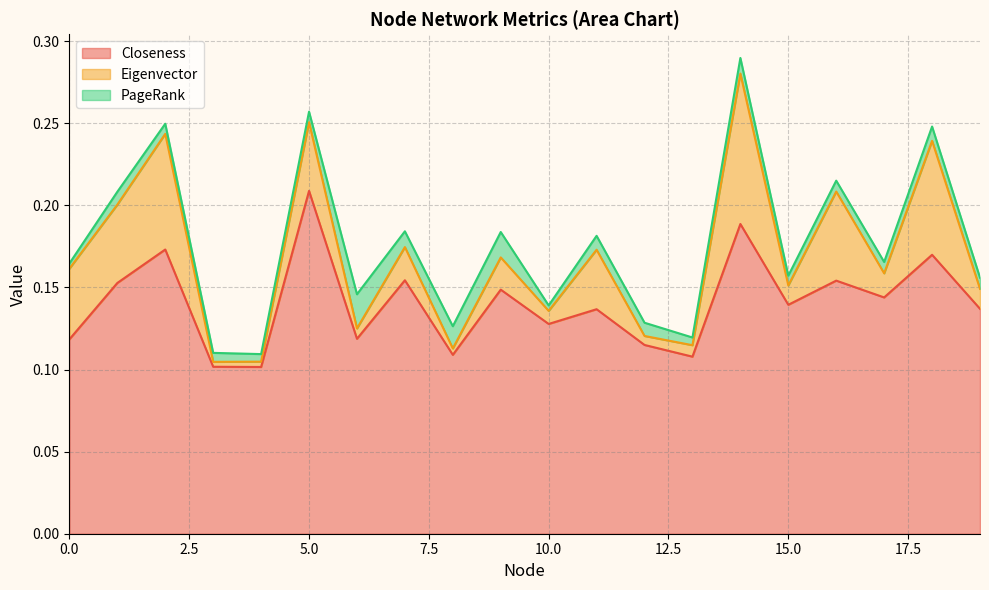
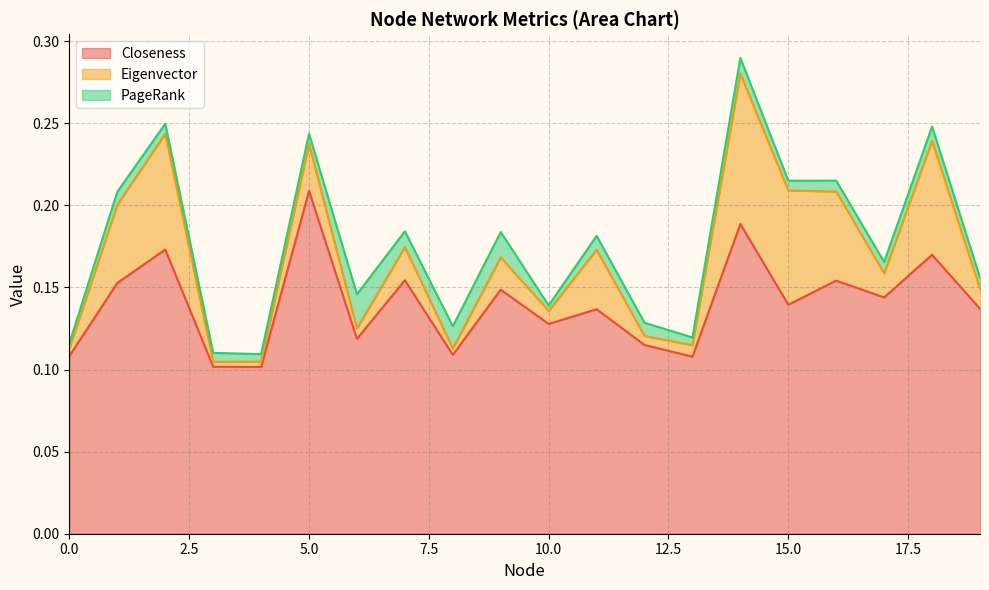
Closeness, 0.0: 0.118 -> 0.108
Eigenvector, 0.0: 0.043 -> 0.005
Eigenvector, 5.0: 0.042 -> 0.028
Eigenvector, 15.0: 0.012 -> 0.070
